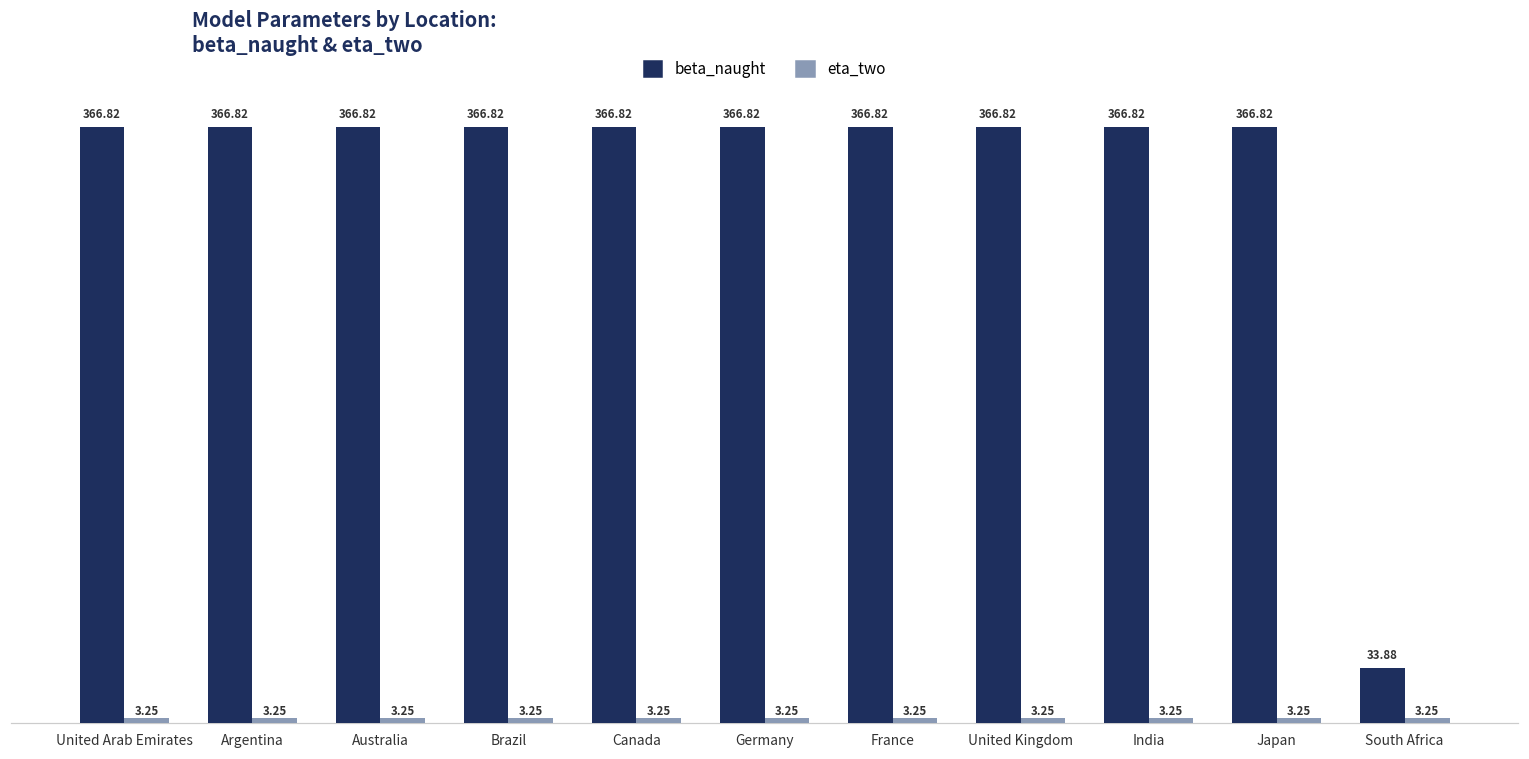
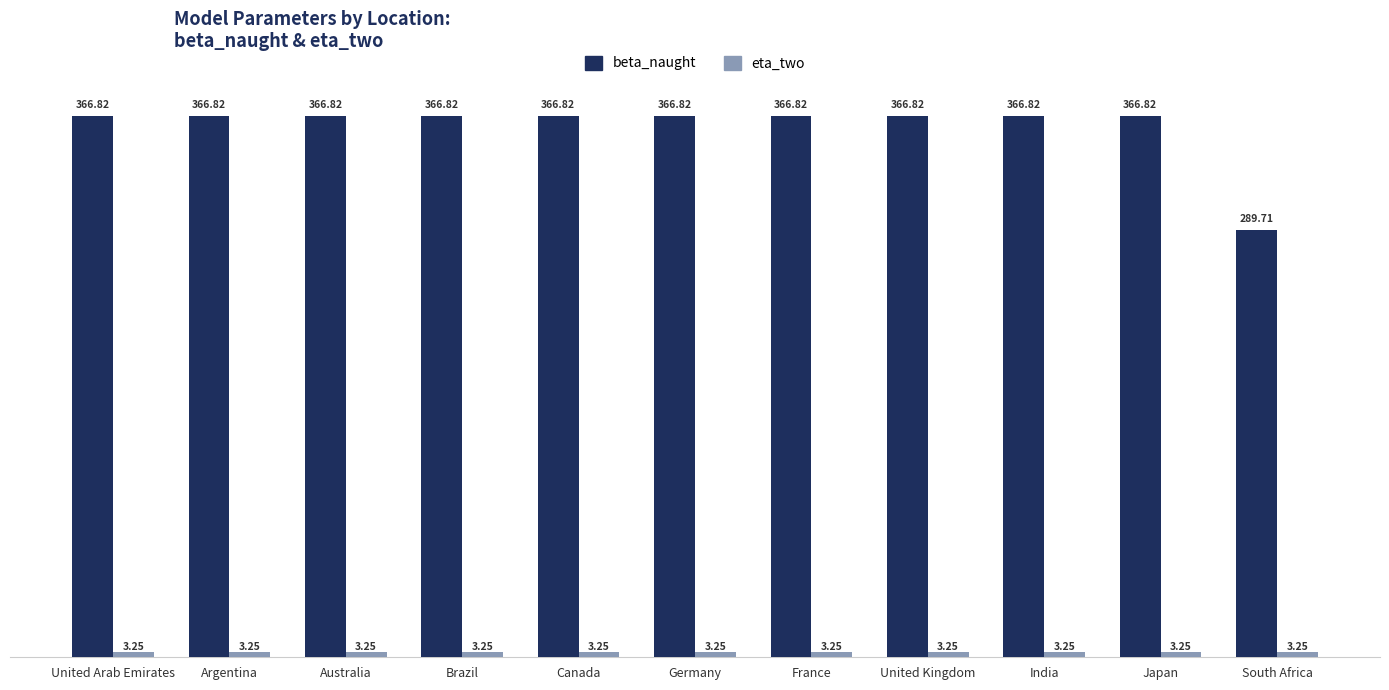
beta_naught, South Africa: 33.88 -> 289.71
